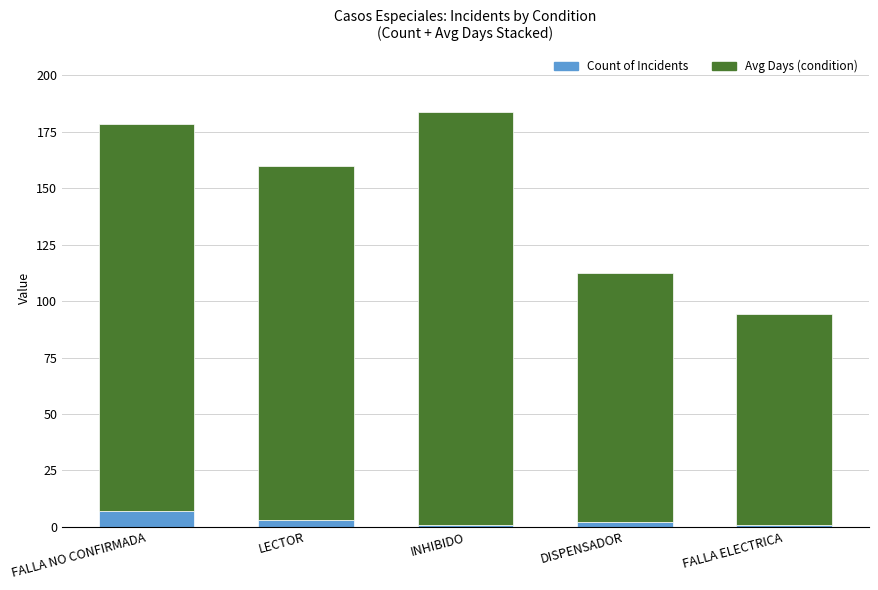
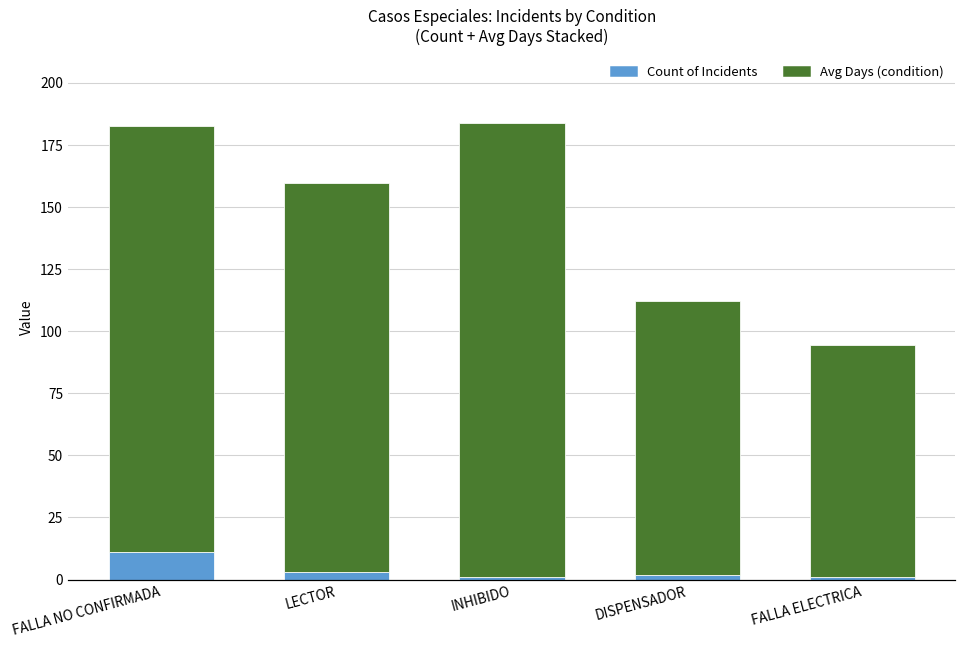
Count of Incidents, FALLA NO CONFIRMADA: 7 -> 11
